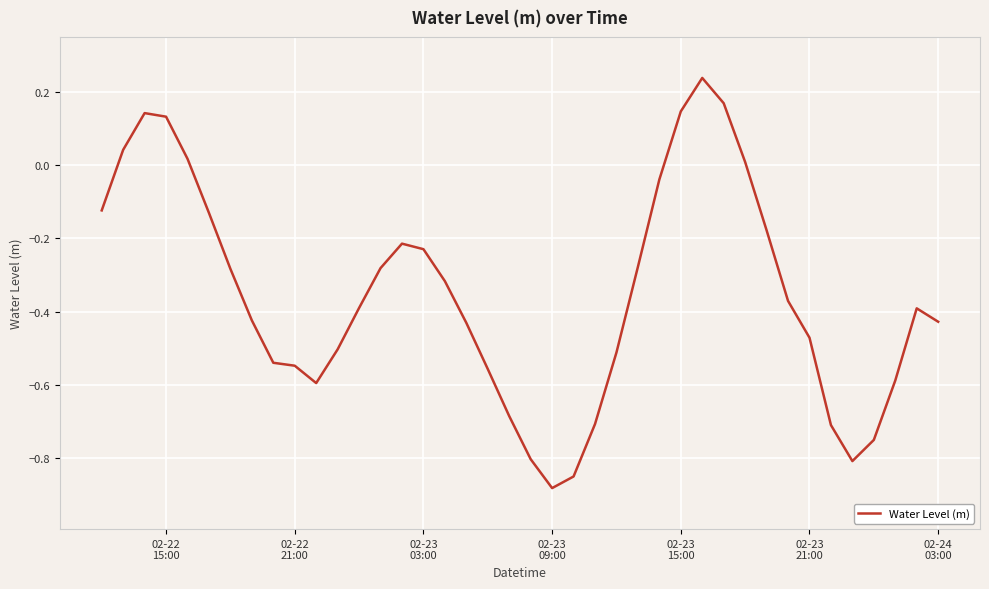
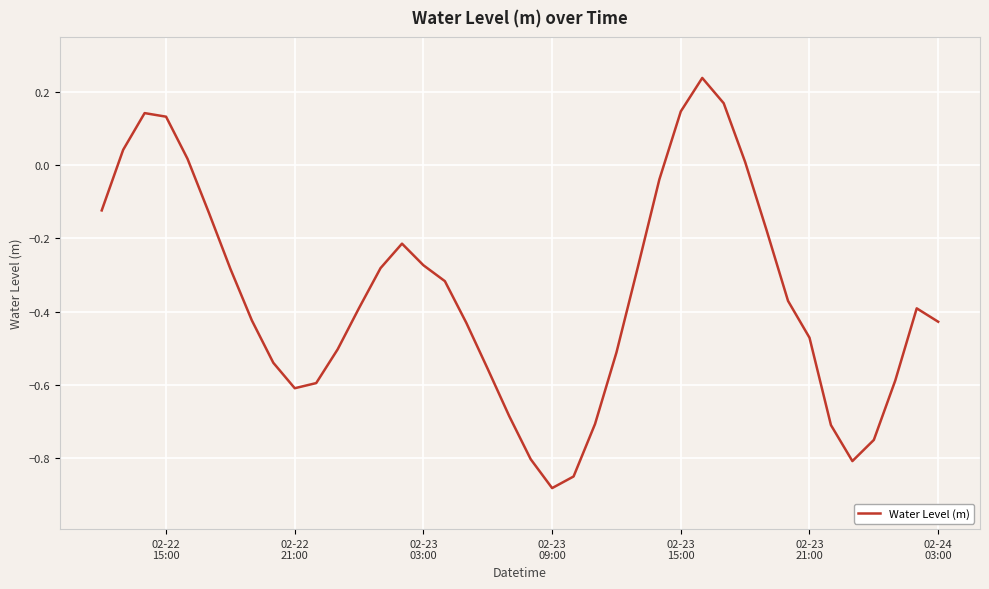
02-22 21:00: -0.55 -> -0.61
02-23 03:00: -0.23 -> -0.27
